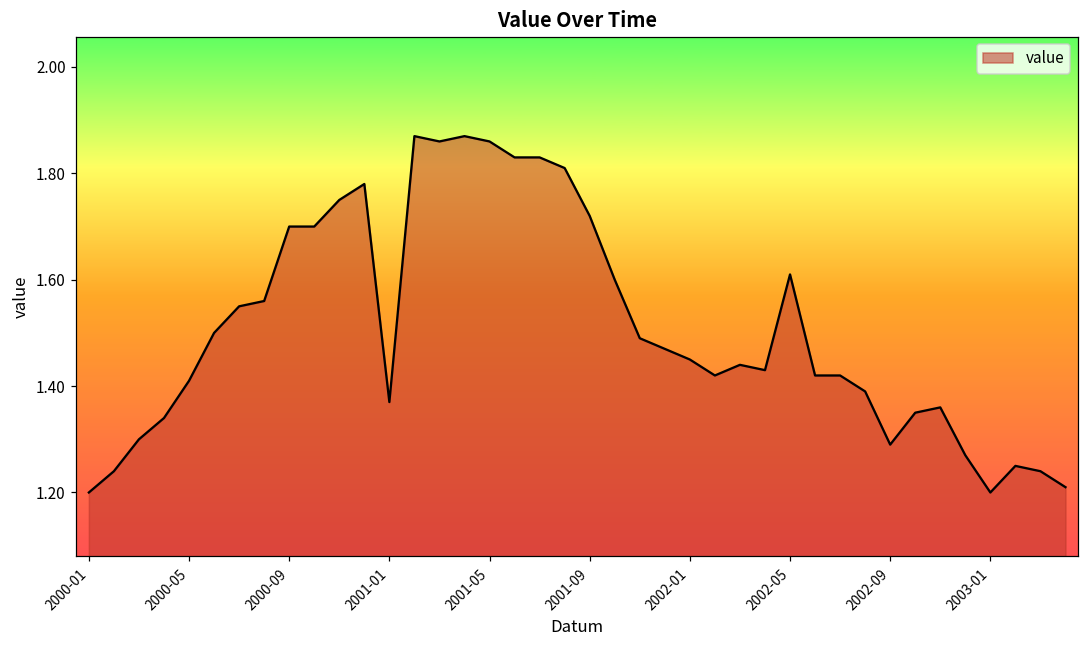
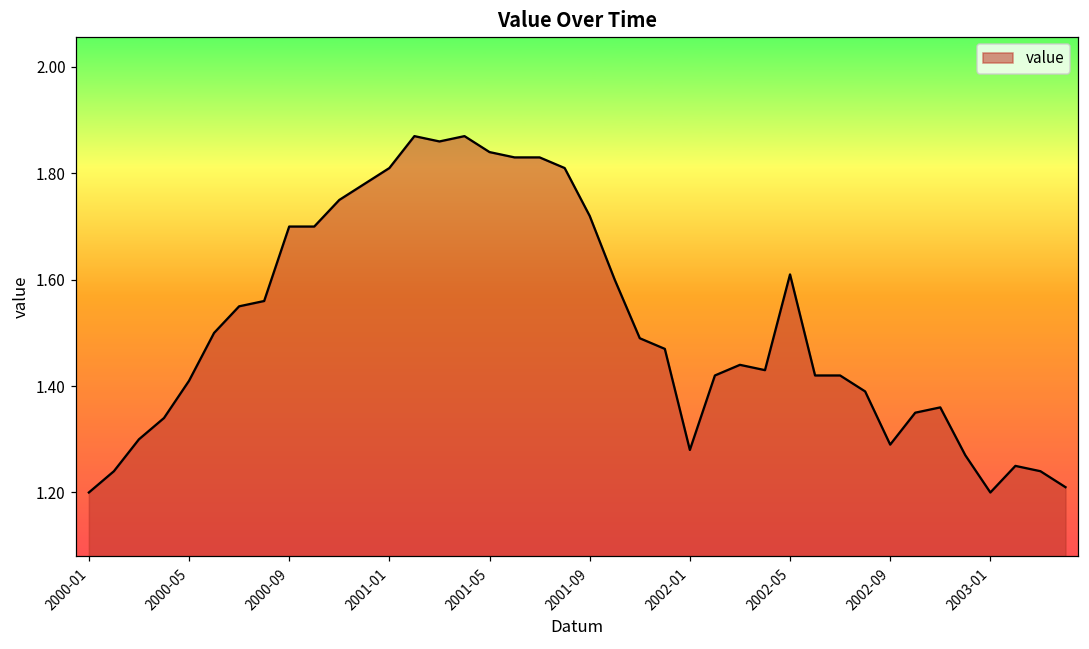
2001-01: 1.37 -> 1.81
2001-05: 1.86 -> 1.84
2002-01: 1.45 -> 1.28
